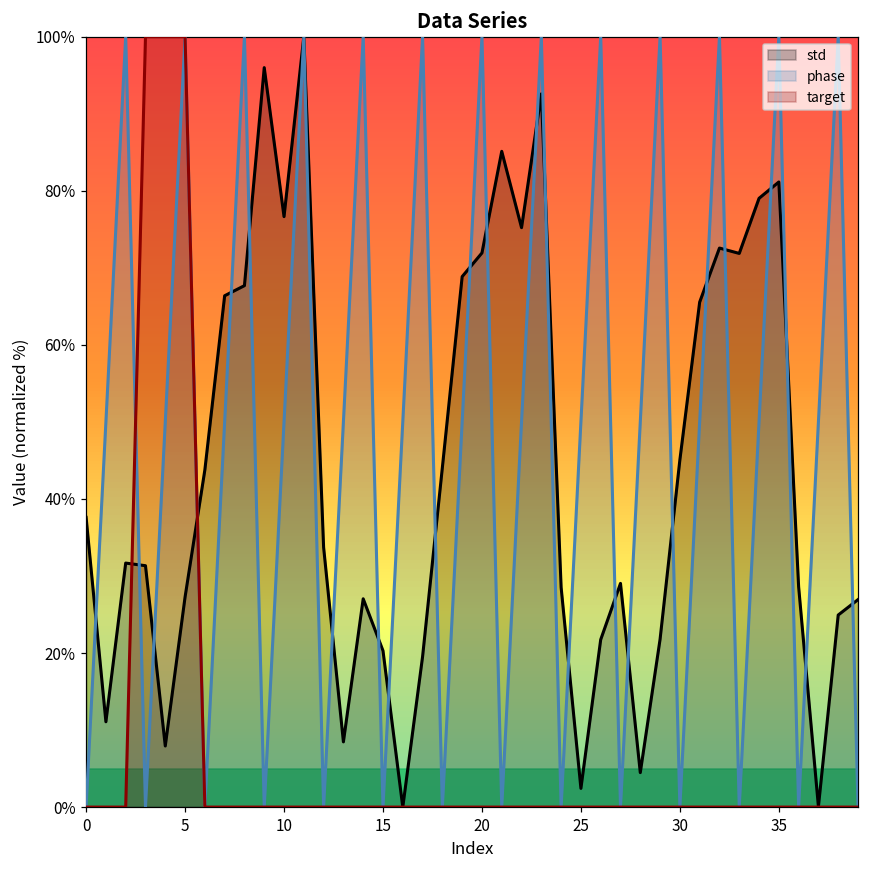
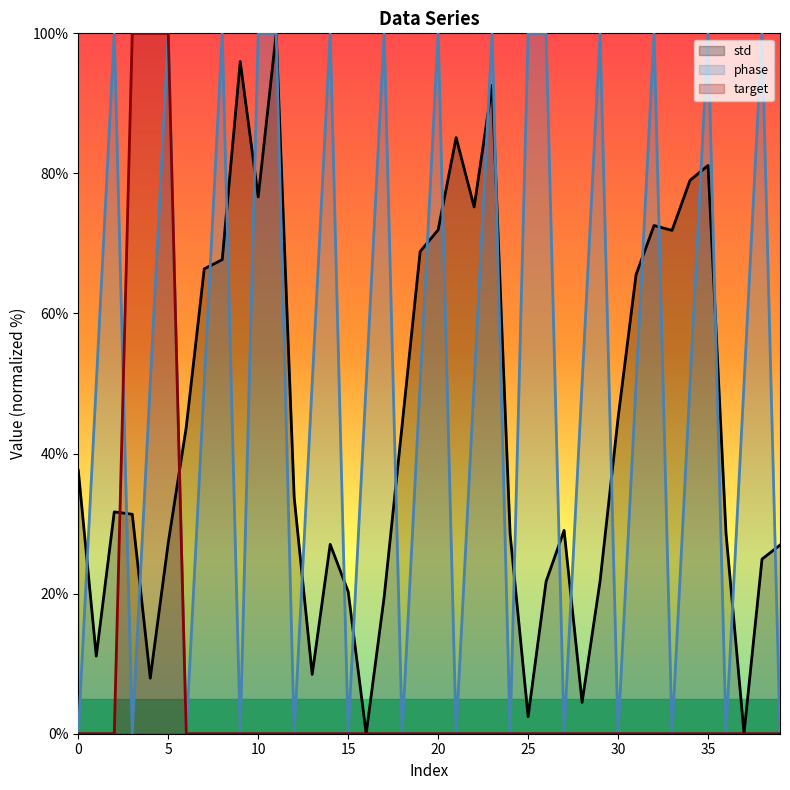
phase, 10: 50% -> 100%
phase, 25: 50% -> 100%
